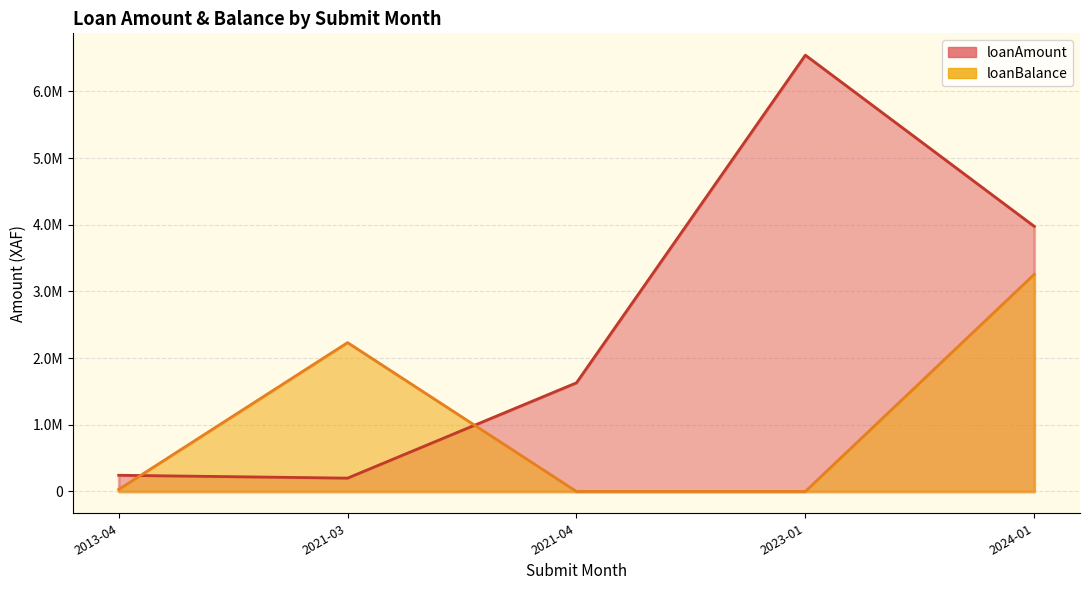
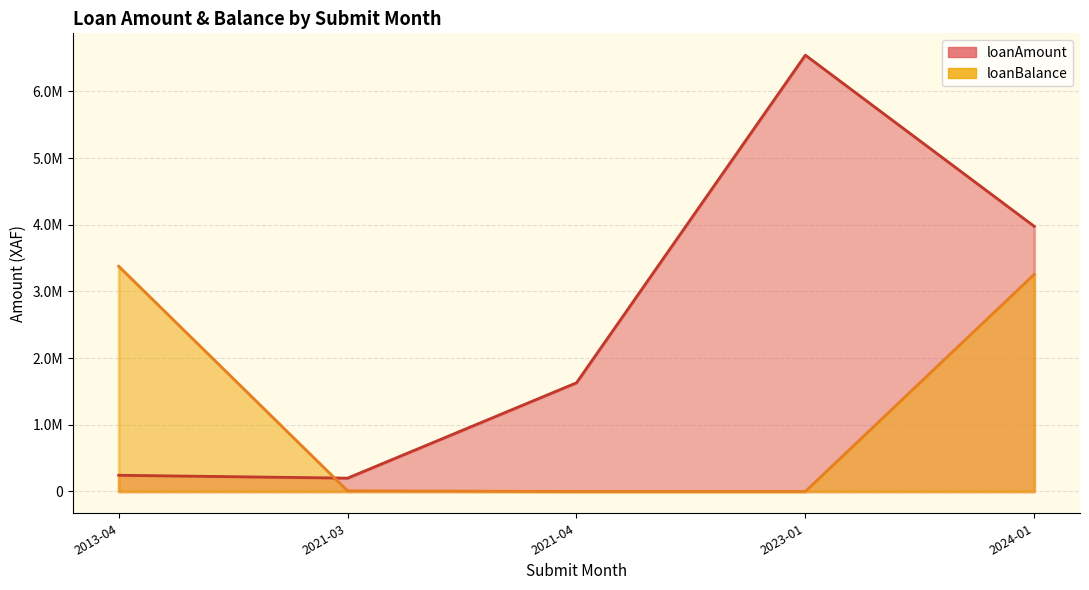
loanBalance, 2013-04: 0 -> 3400000
loanBalance, 2021-03: 2200000 -> 0
